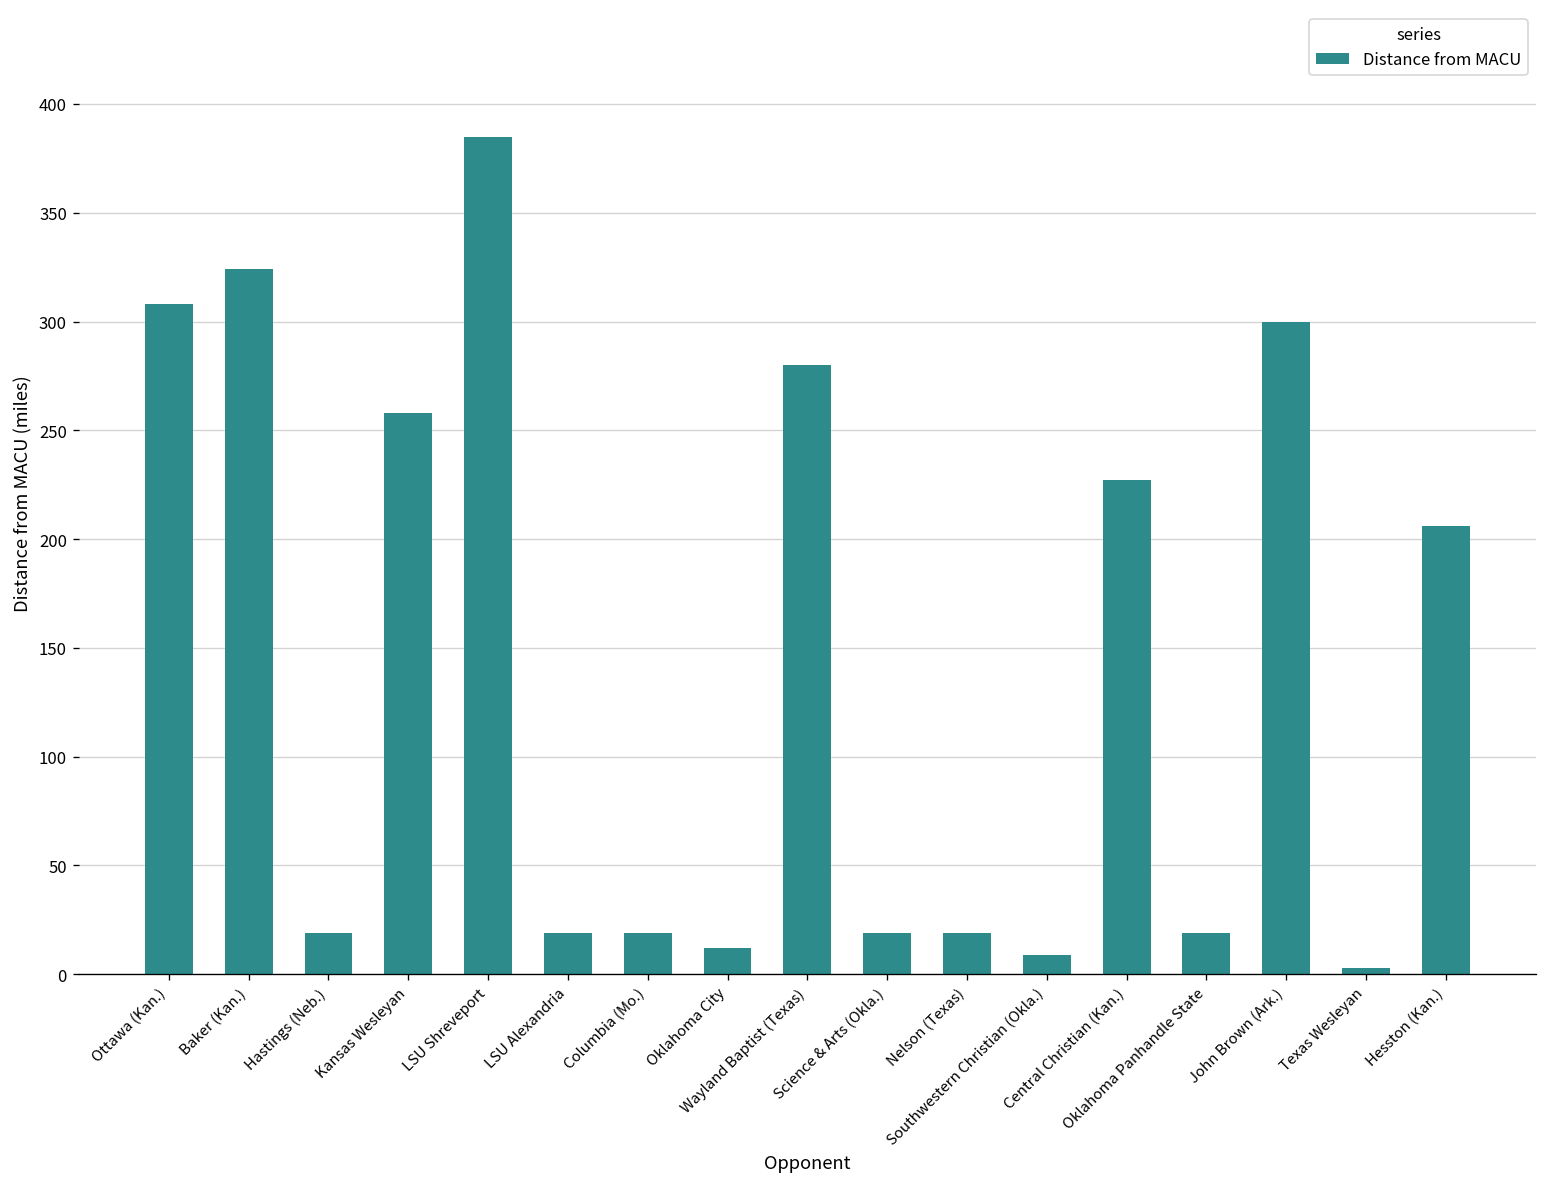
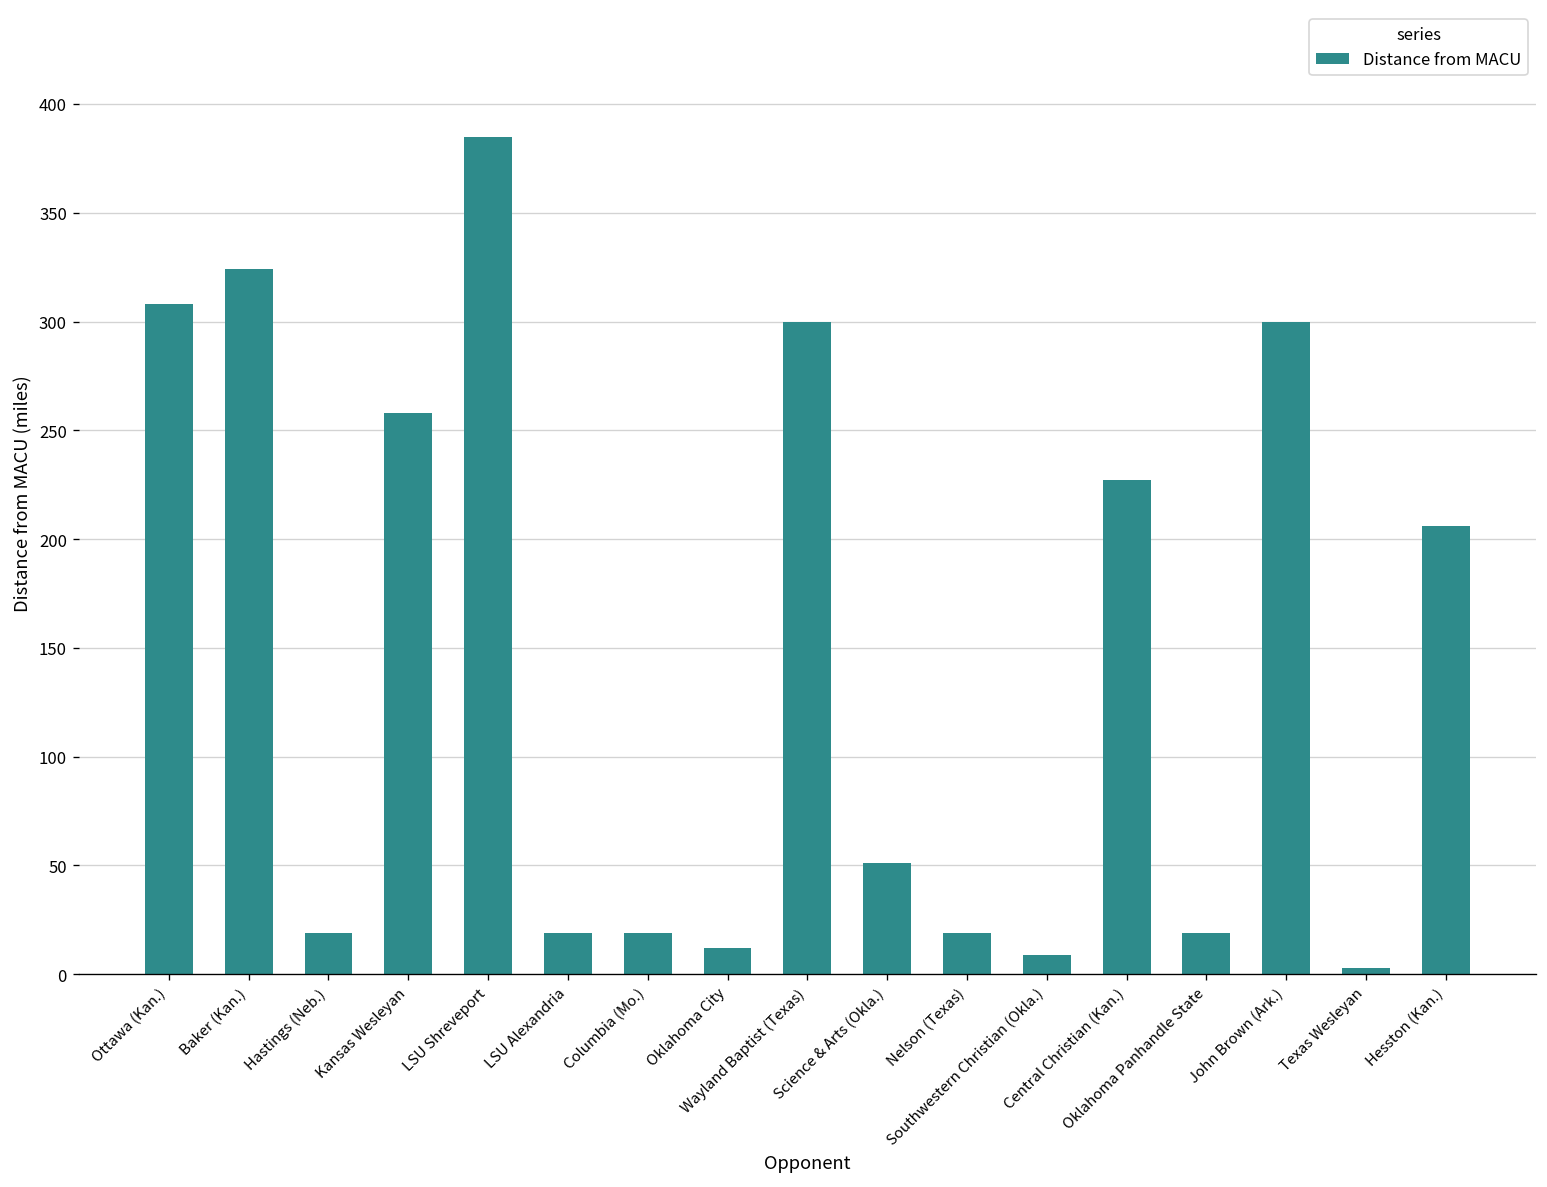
Wayland Baptist (Texas): 280 -> 300
Science & Arts (Okla.): 19 -> 51
